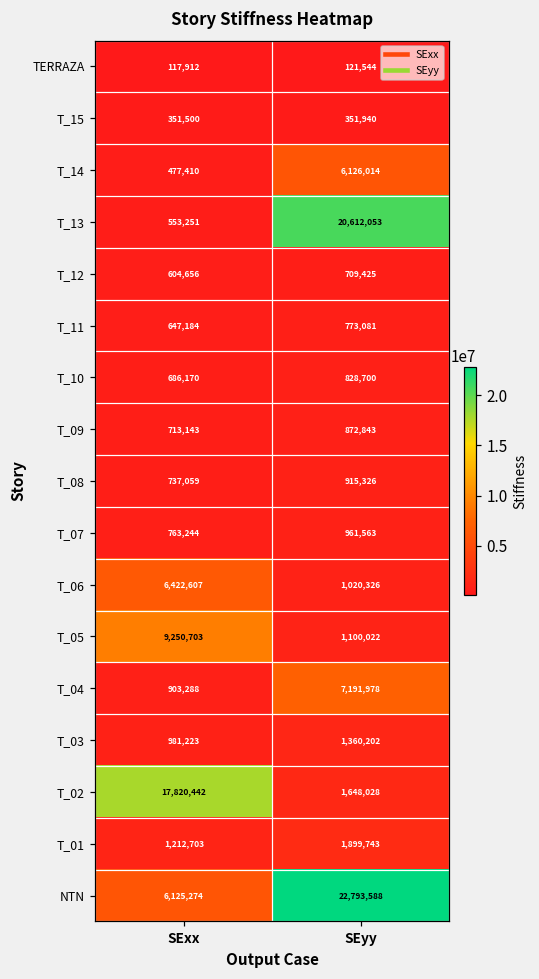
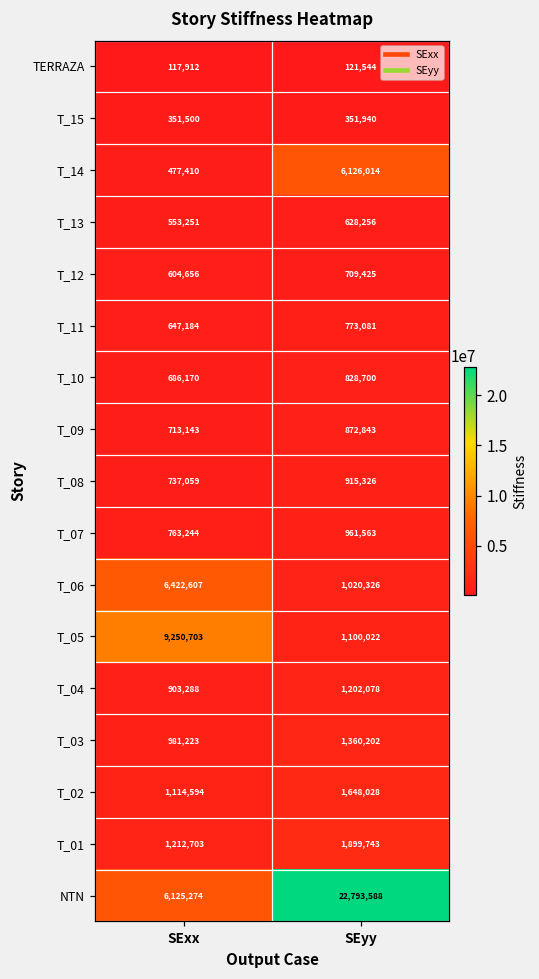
T_13, SEyy: 20,612,053 -> 628,256
T_04, SEyy: 7,191,978 -> 1,202,078
T_02, SExx: 17,820,442 -> 1,114,594
